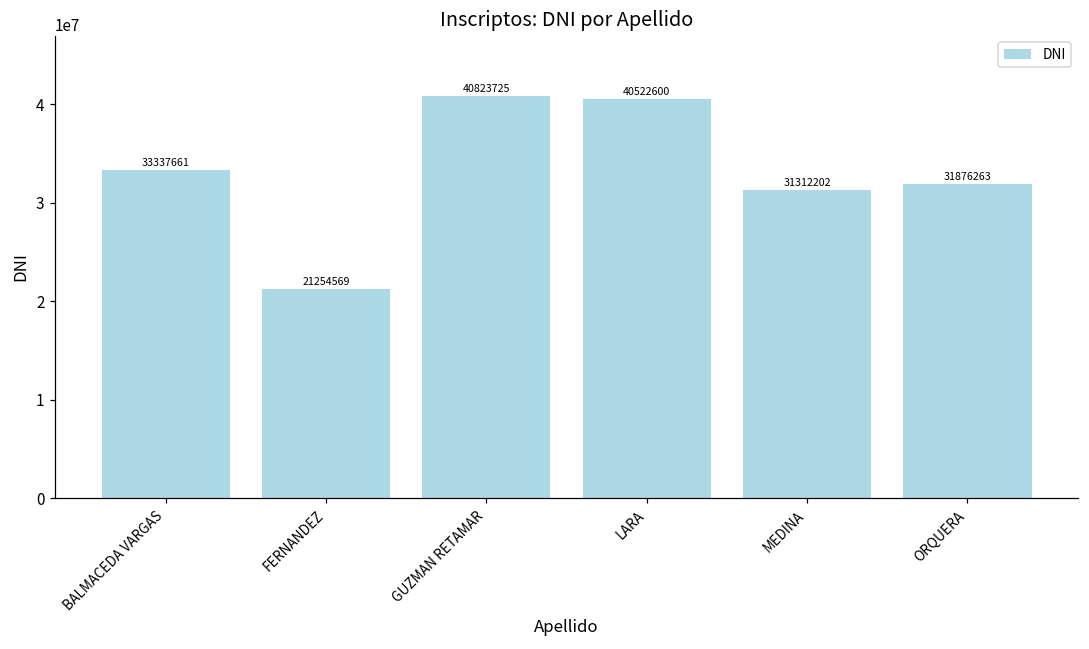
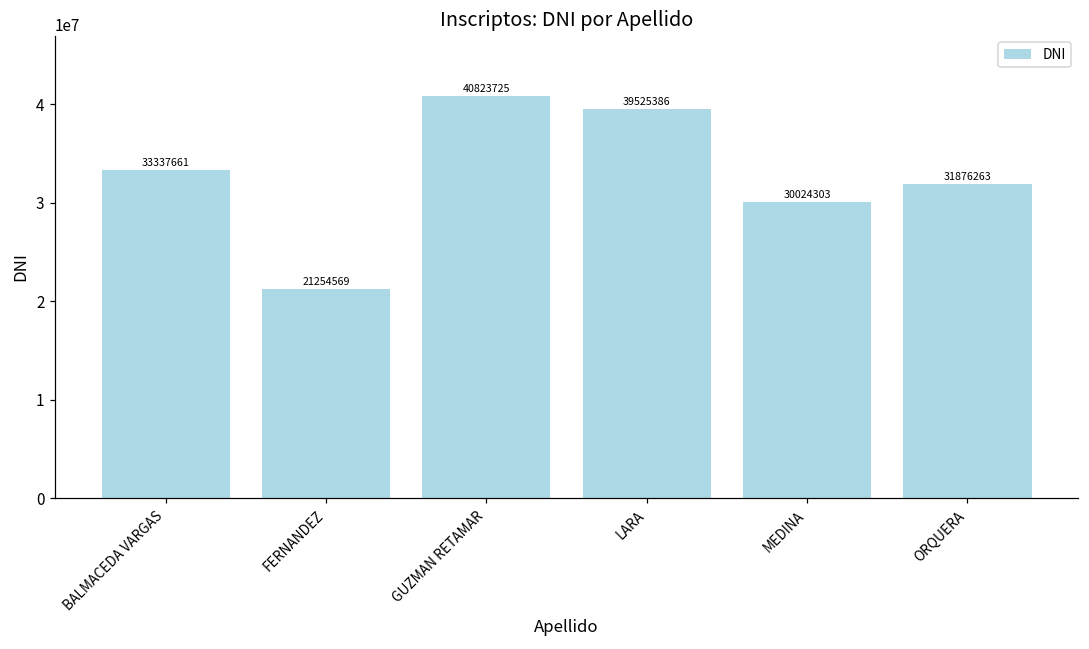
LARA: 40522600 -> 39525386
MEDINA: 31312202 -> 30024303
